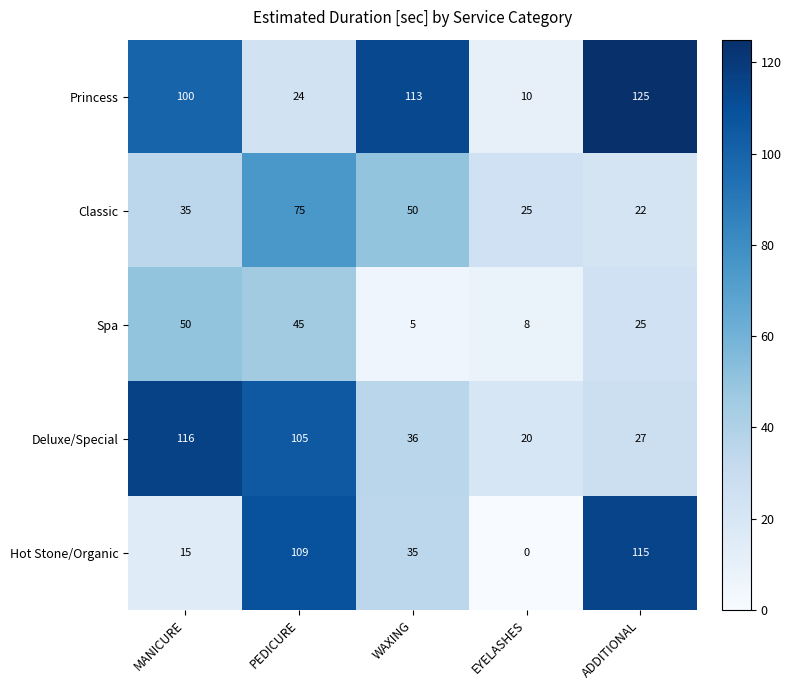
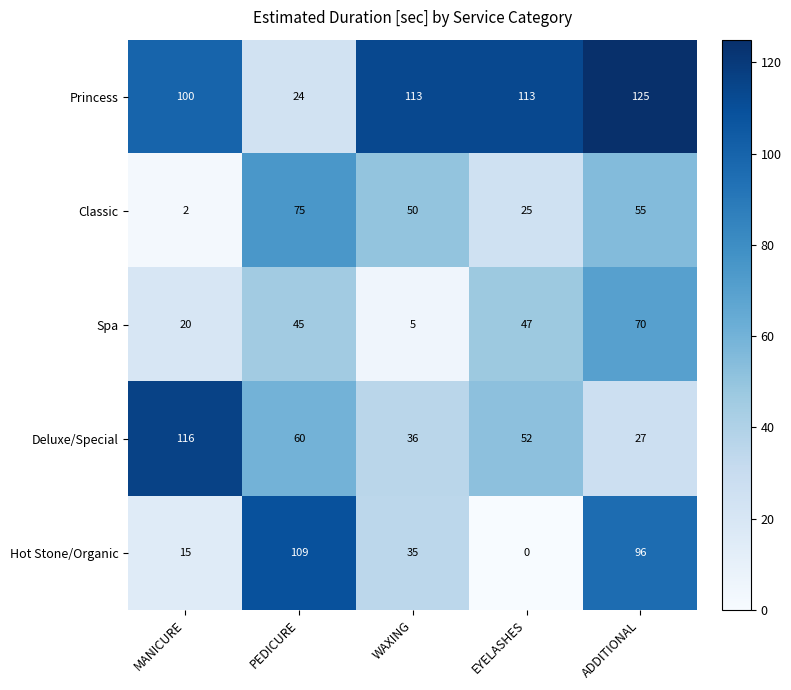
Princess, EYELASHES: 10 -> 113
Classic, MANICURE: 35 -> 2
Classic, ADDITIONAL: 22 -> 55
Spa, MANICURE: 50 -> 20
Spa, EYELASHES: 8 -> 47
Spa, ADDITIONAL: 25 -> 70
Deluxe/Special, PEDICURE: 105 -> 60
Deluxe/Special, EYELASHES: 20 -> 52
Hot Stone/Organic, ADDITIONAL: 115 -> 96
